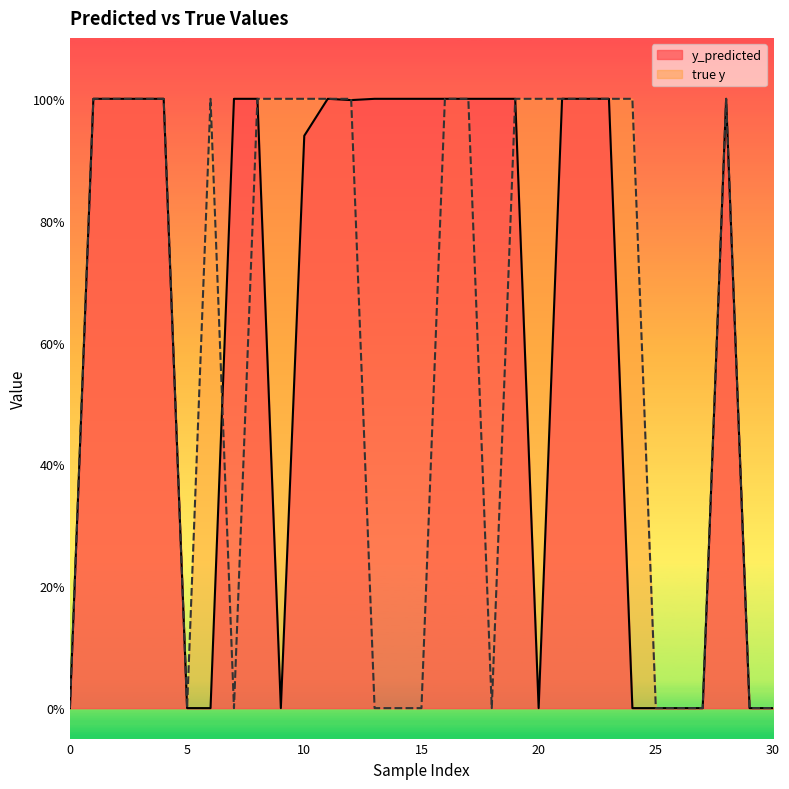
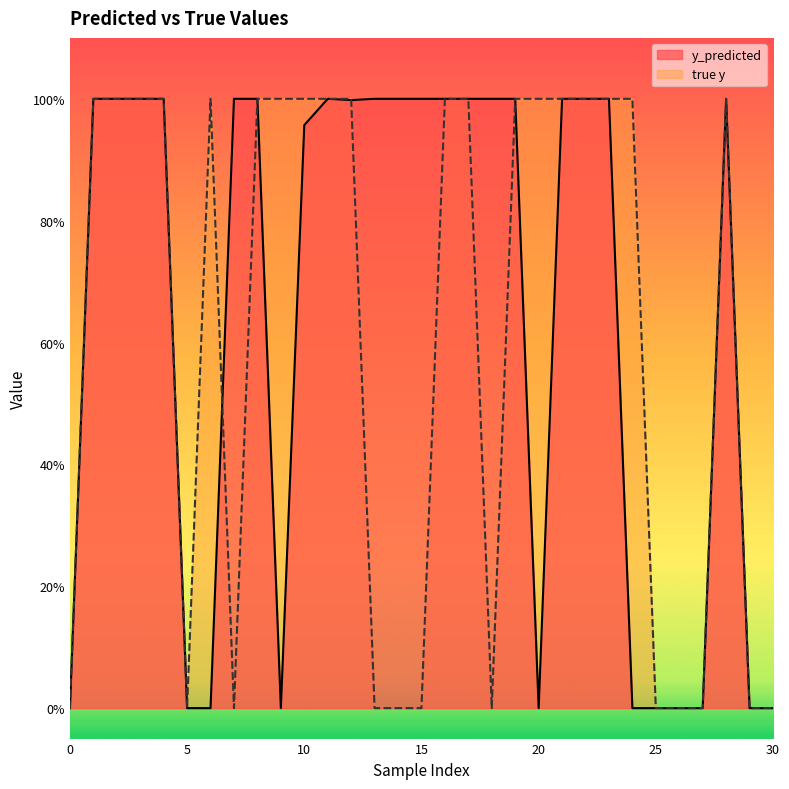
y_predicted, 10: 94% -> 96%
